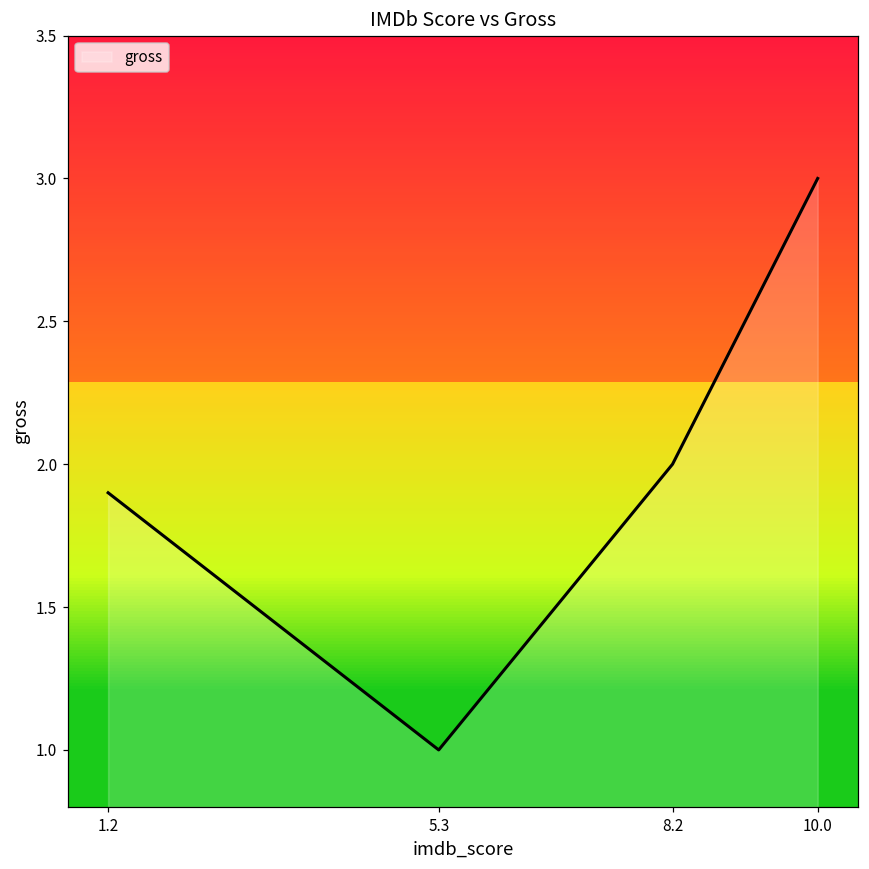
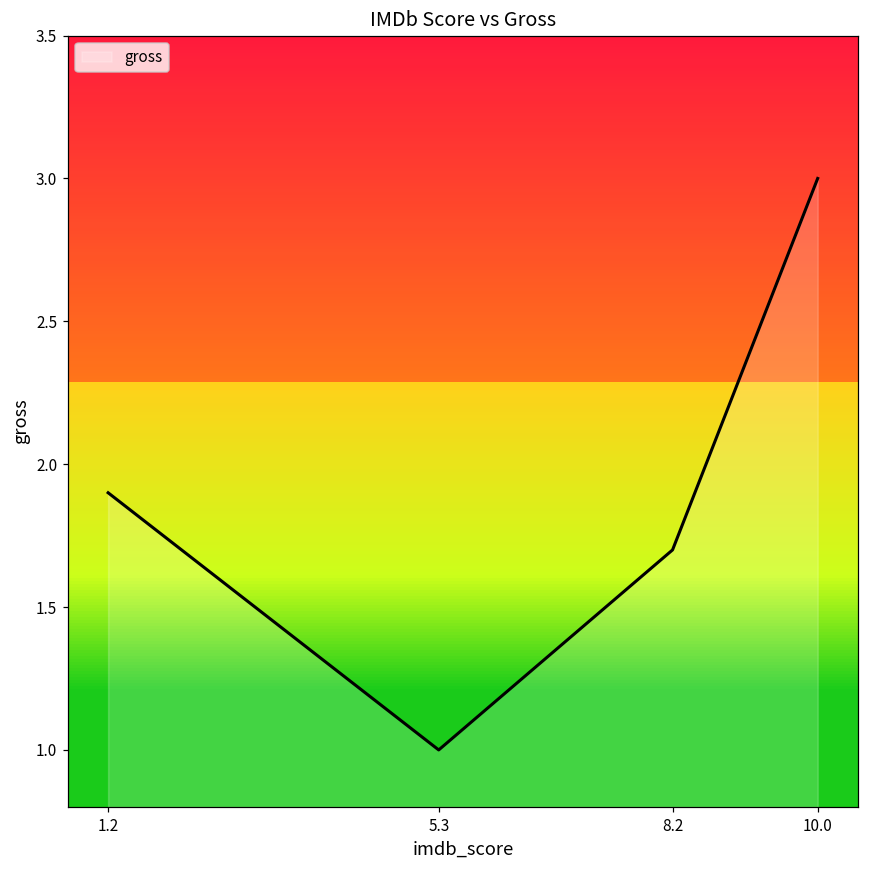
8.2: 2.0 -> 1.7
